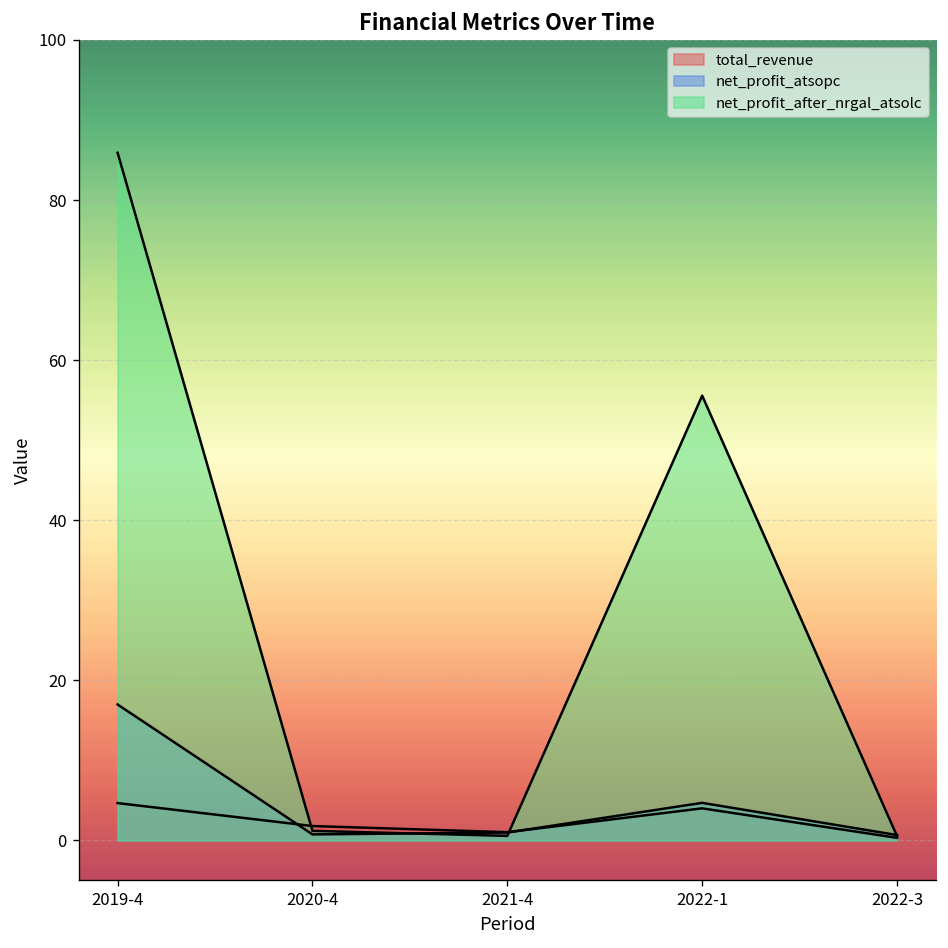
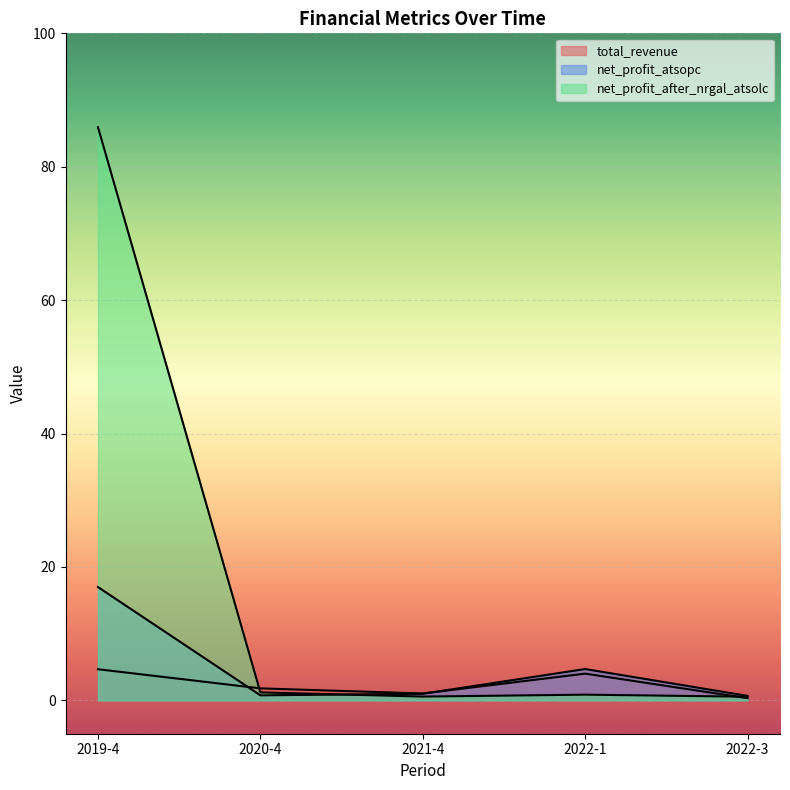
net_profit_after_nrgal_atsolc, 2022-1: 56 -> 1
